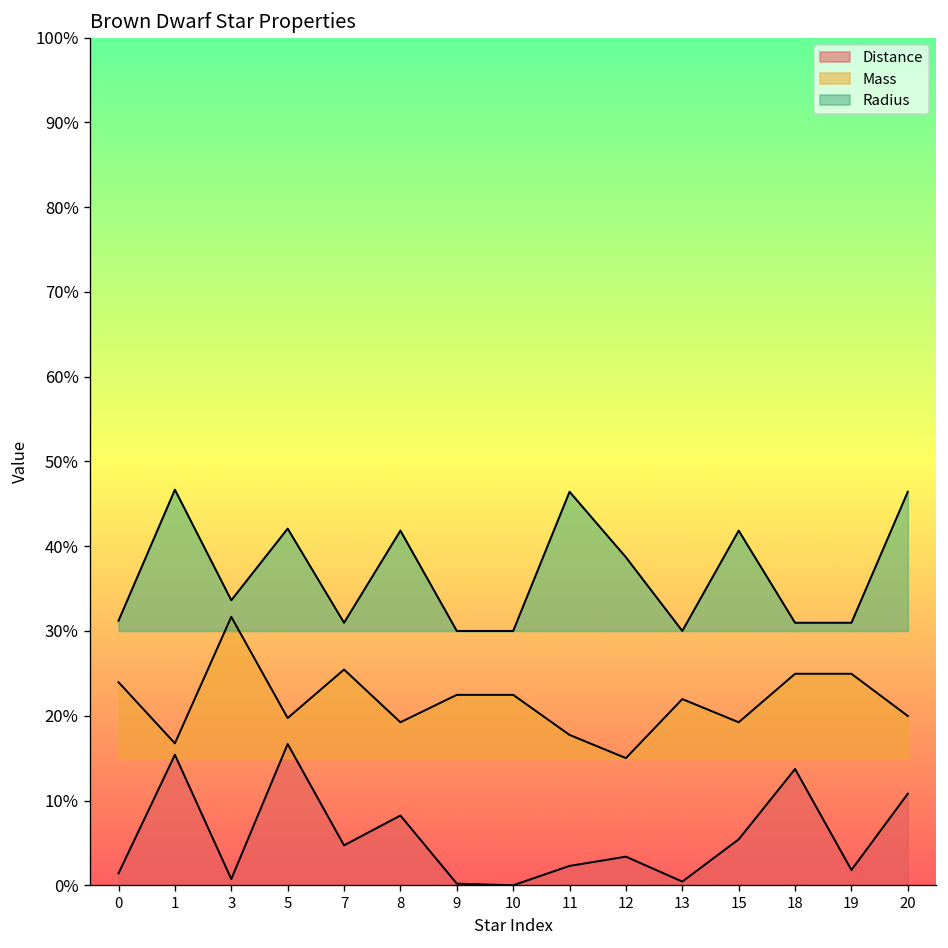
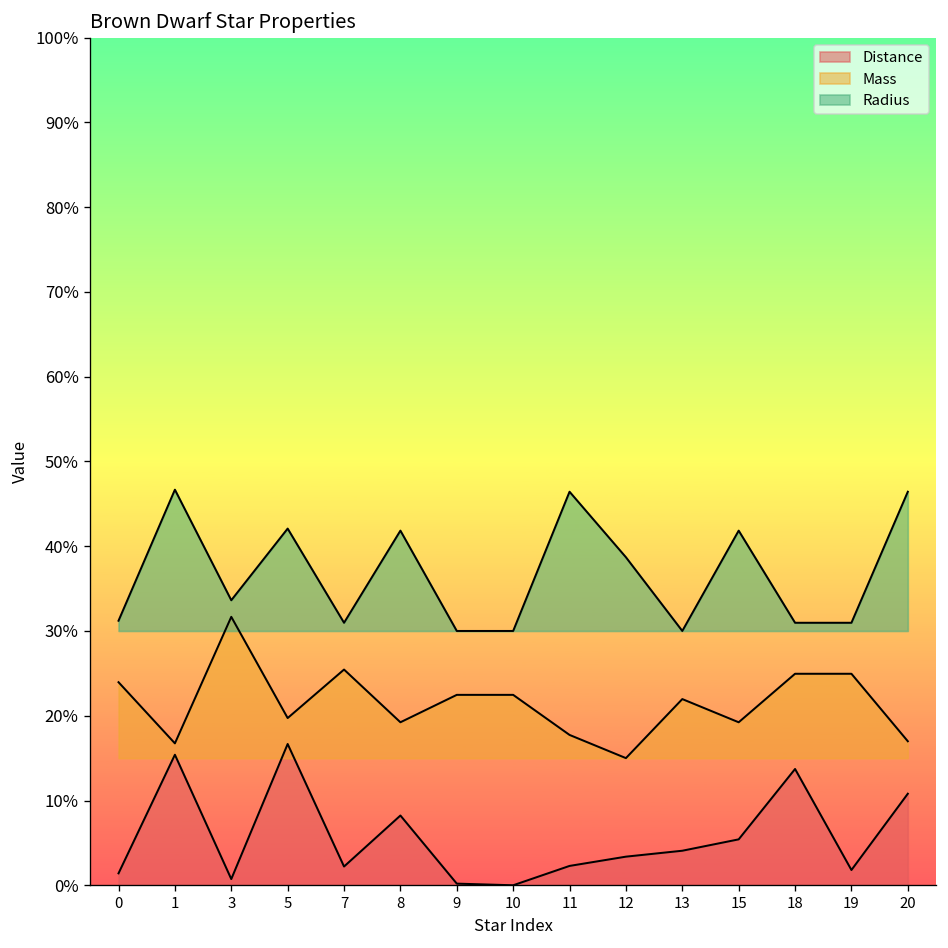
Distance, 7: 5% -> 2%
Distance, 13: 0% -> 4%
Mass, 20: 20% -> 17%
